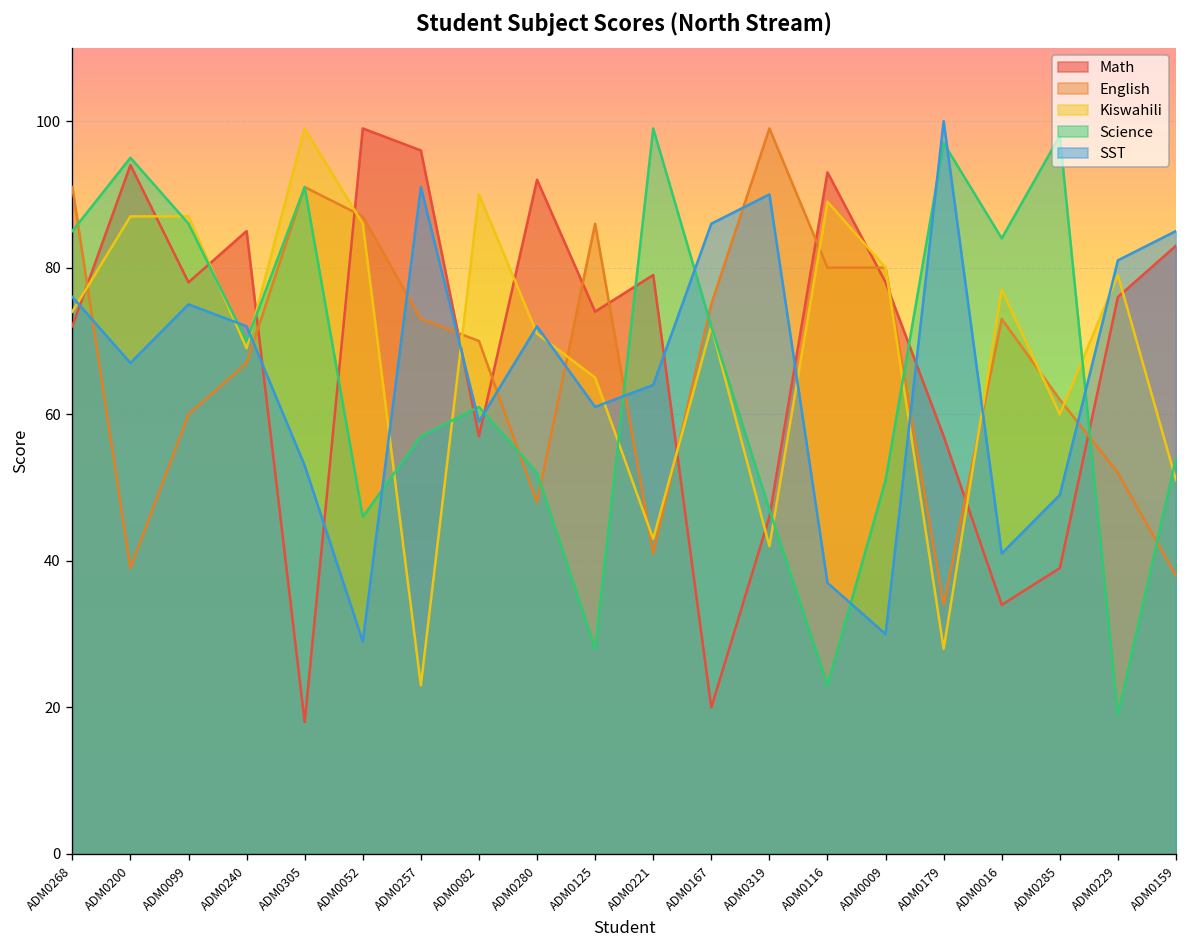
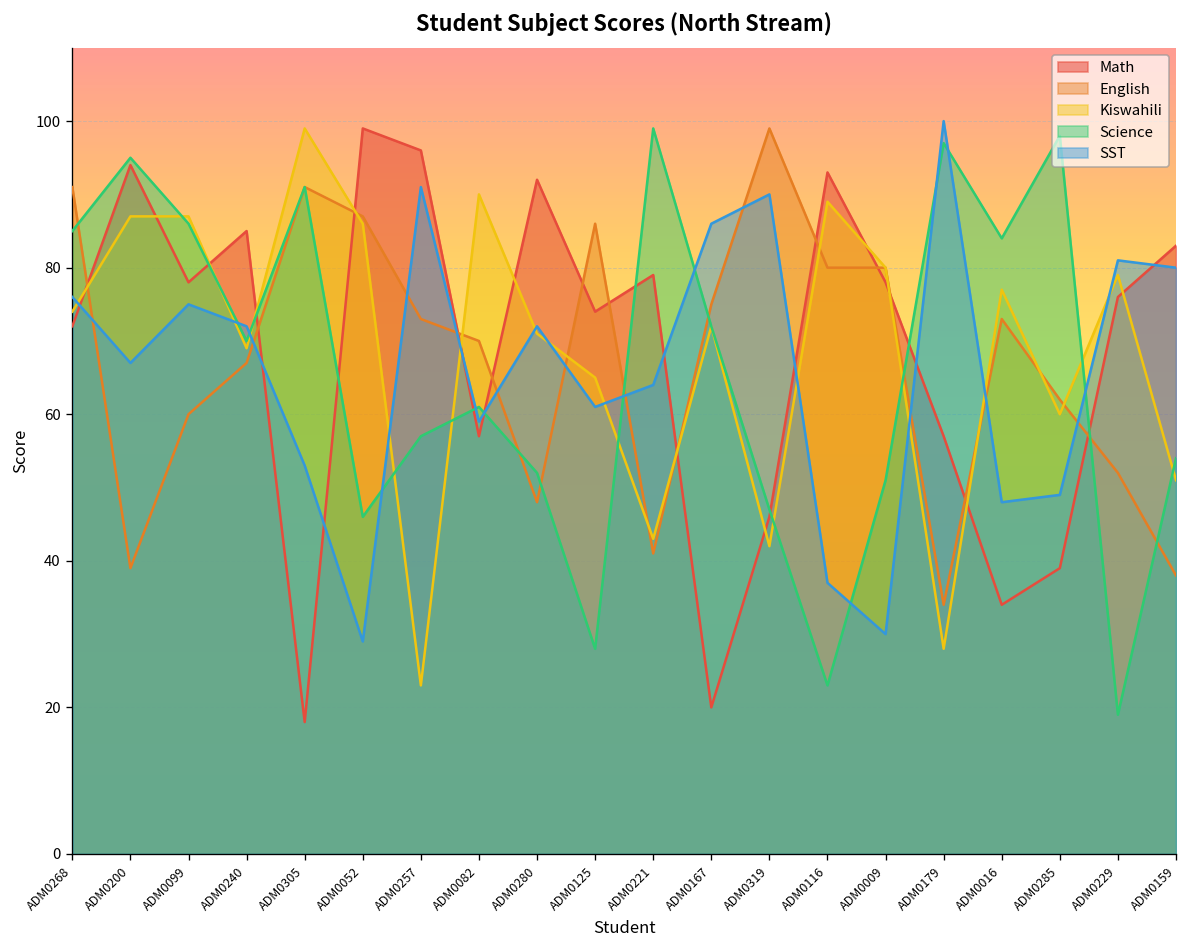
SST, ADM0016: 41 -> 48
SST, ADM0159: 85 -> 80
